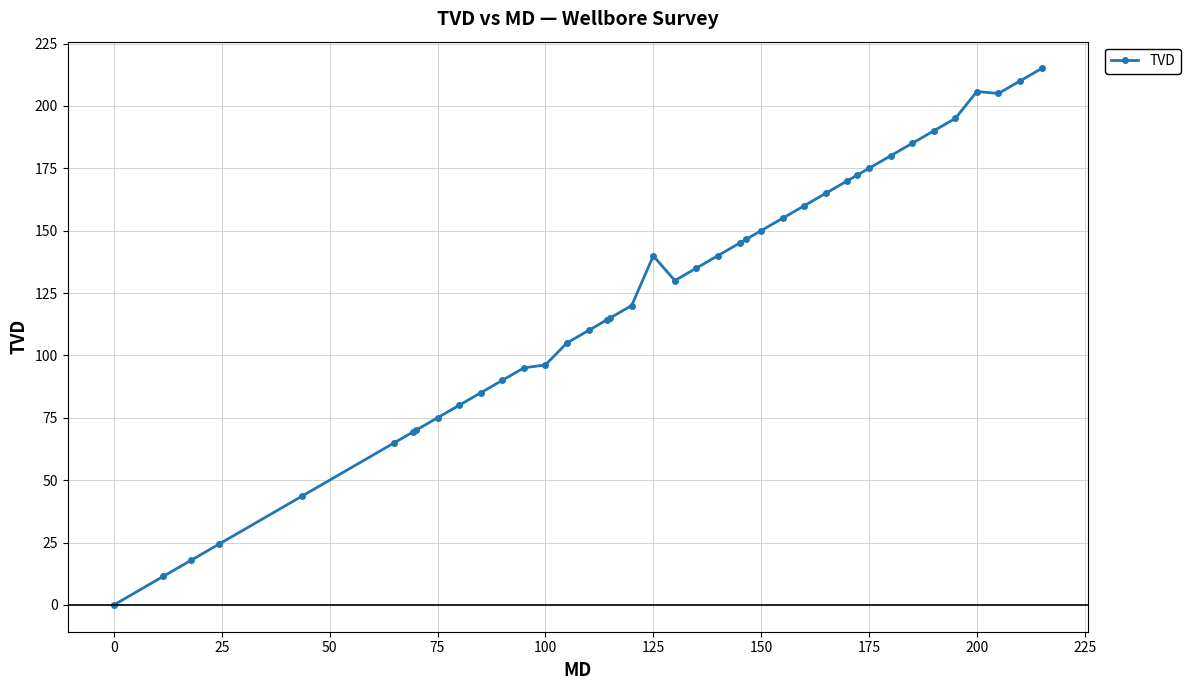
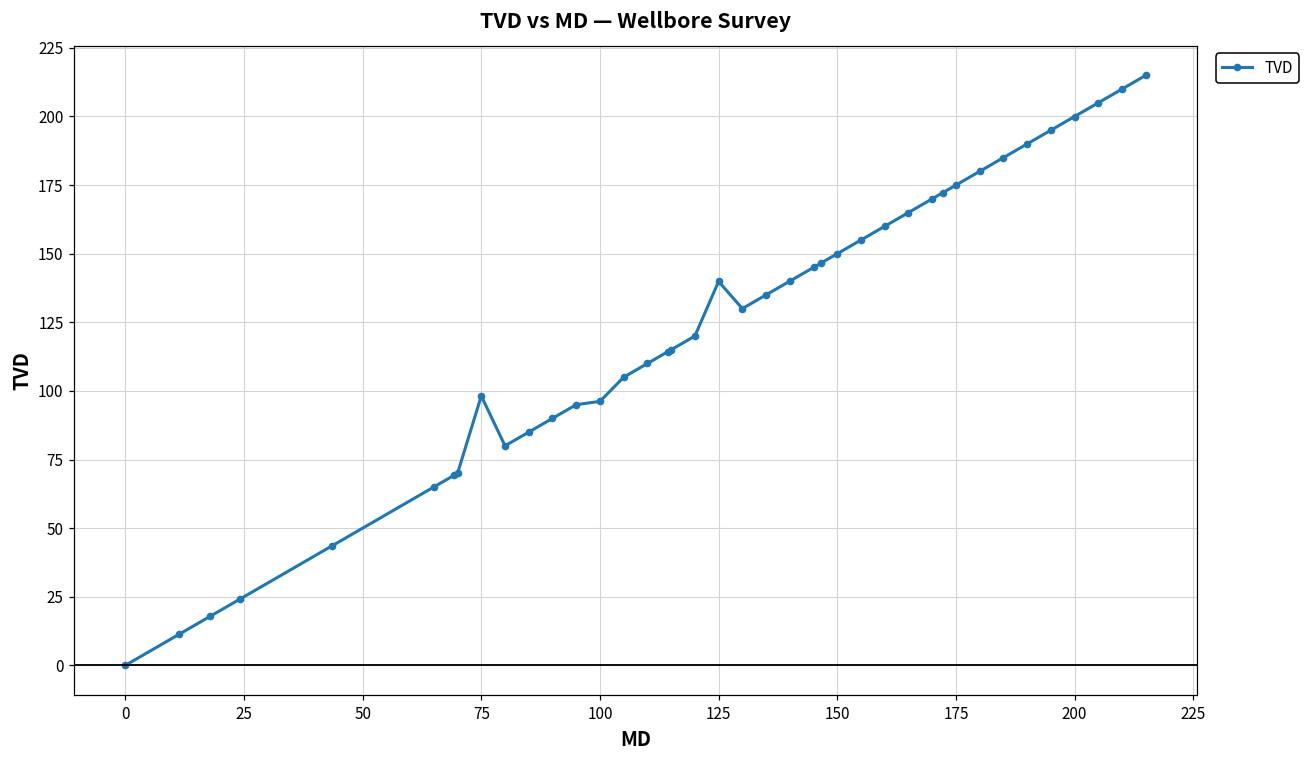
75: 75 -> 98
200: 206 -> 200
